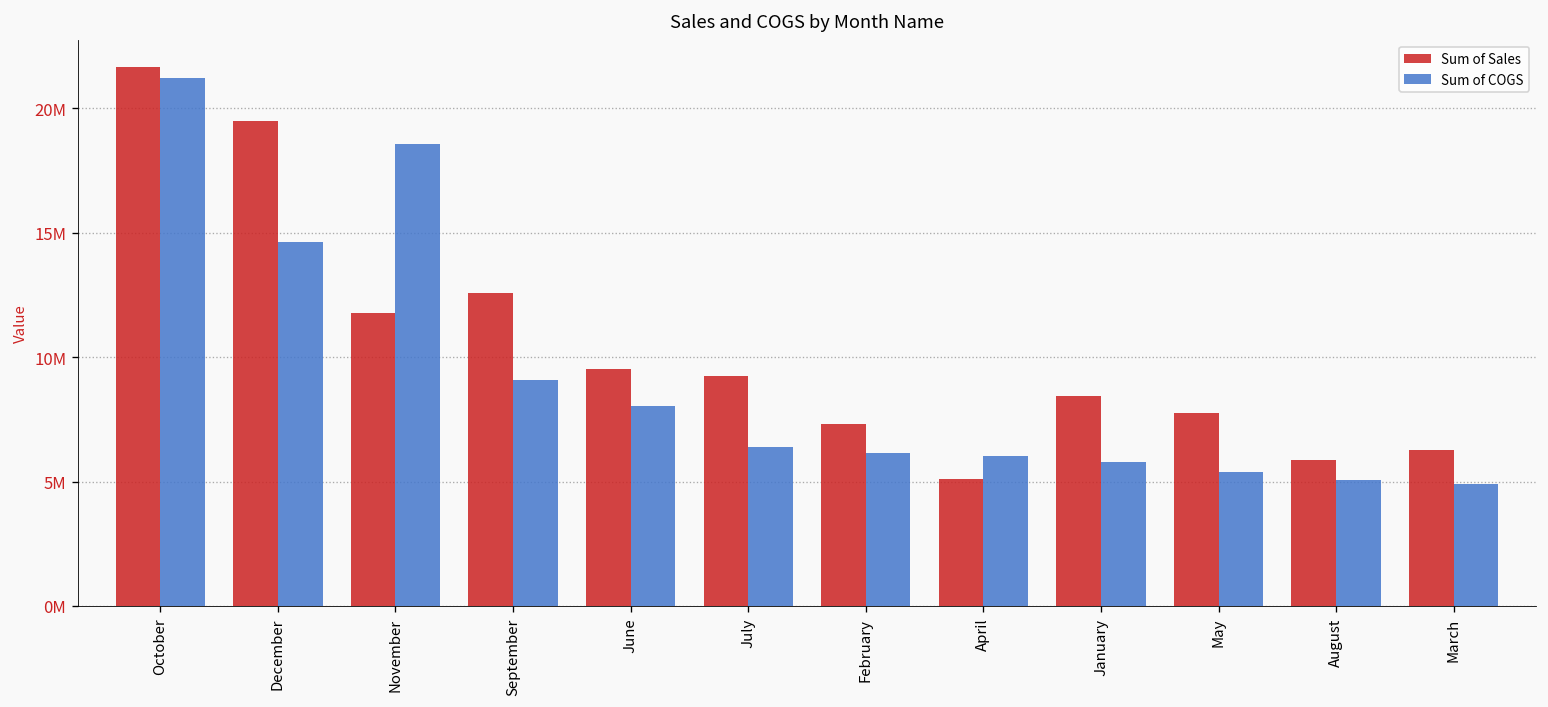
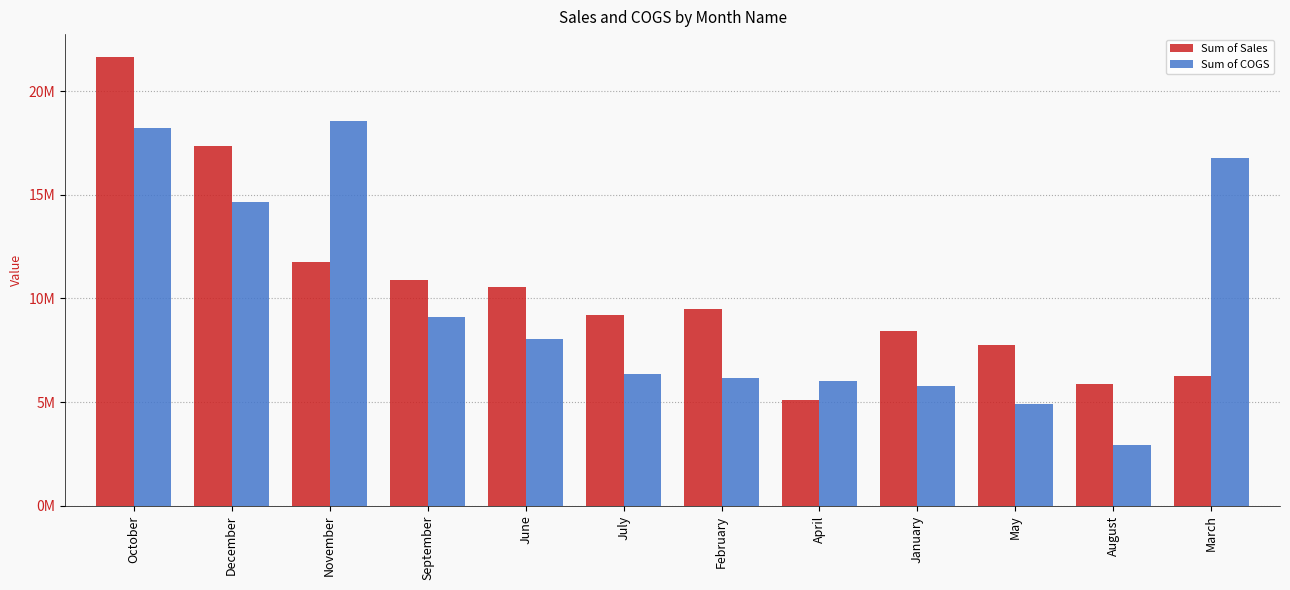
Sum of COGS, October: 21200000 -> 18200000
Sum of Sales, December: 19500000 -> 17400000
Sum of Sales, September: 12600000 -> 10900000
Sum of Sales, June: 9500000 -> 10600000
Sum of Sales, February: 7300000 -> 9500000
Sum of COGS, May: 5400000 -> 4900000
Sum of COGS, August: 5100000 -> 2900000
Sum of COGS, March: 4900000 -> 16800000
